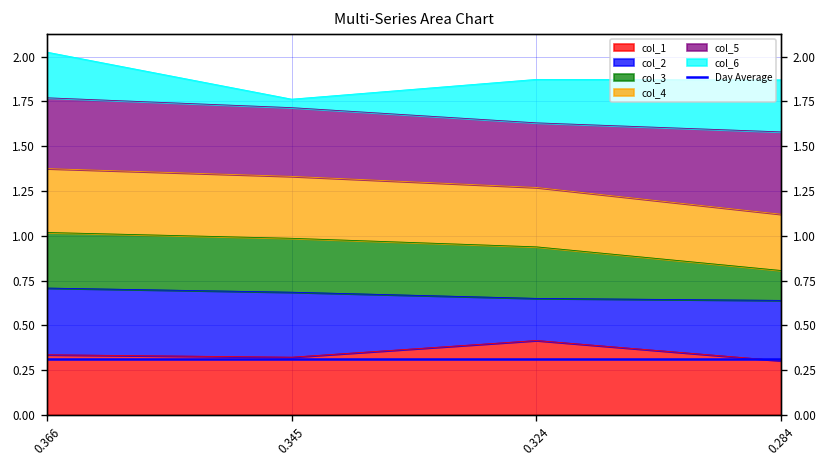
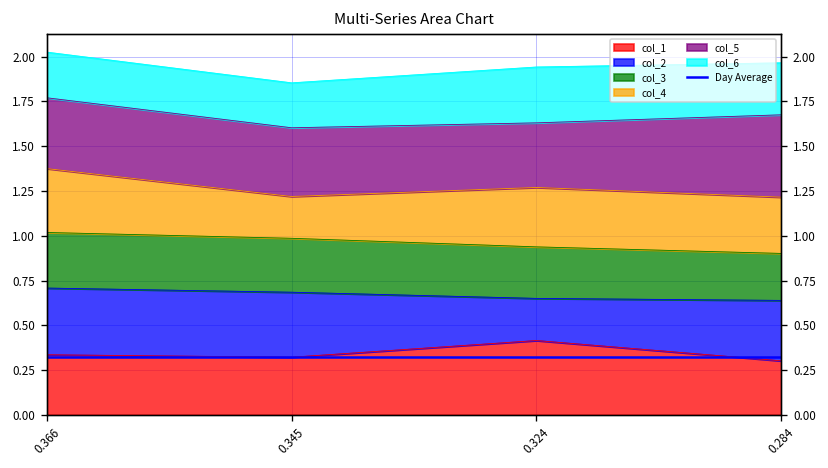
col_4, 0.345: 0.35 -> 0.23
col_6, 0.345: 0.05 -> 0.25
col_6, 0.324: 0.24 -> 0.31
col_3, 0.284: 0.17 -> 0.26
